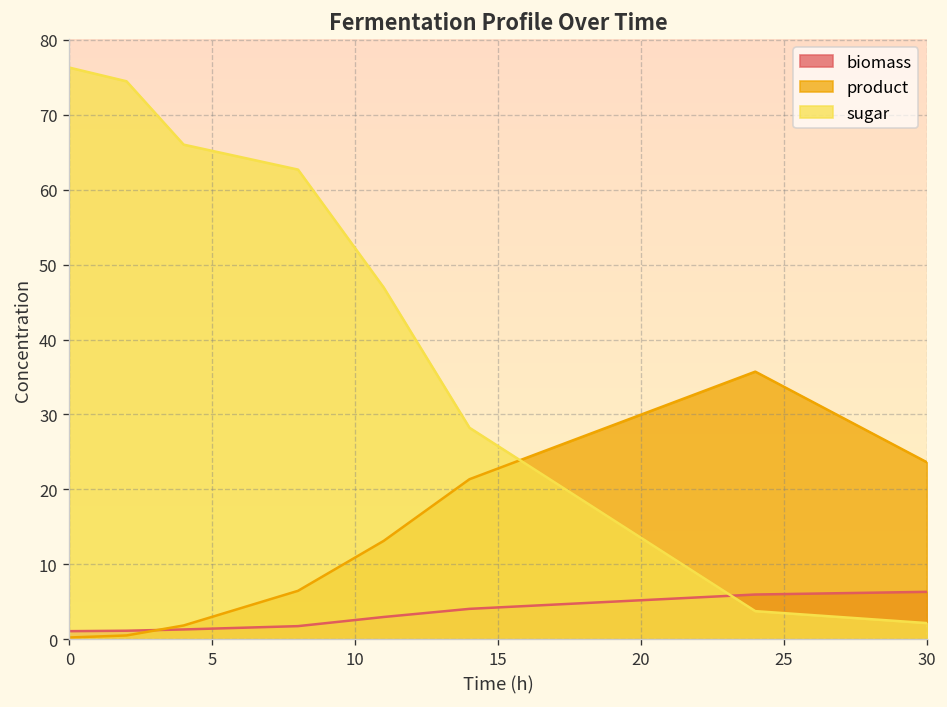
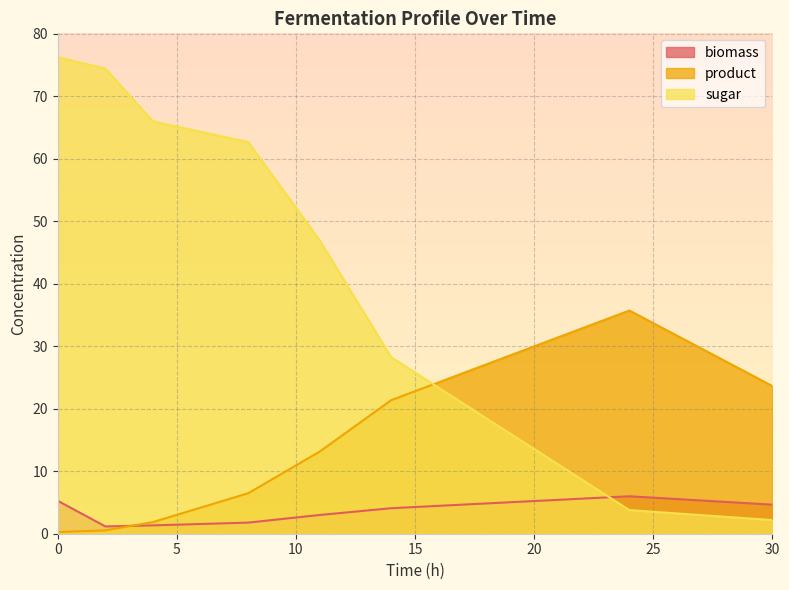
biomass, 0: 1 -> 5
biomass, 30: 6 -> 5
